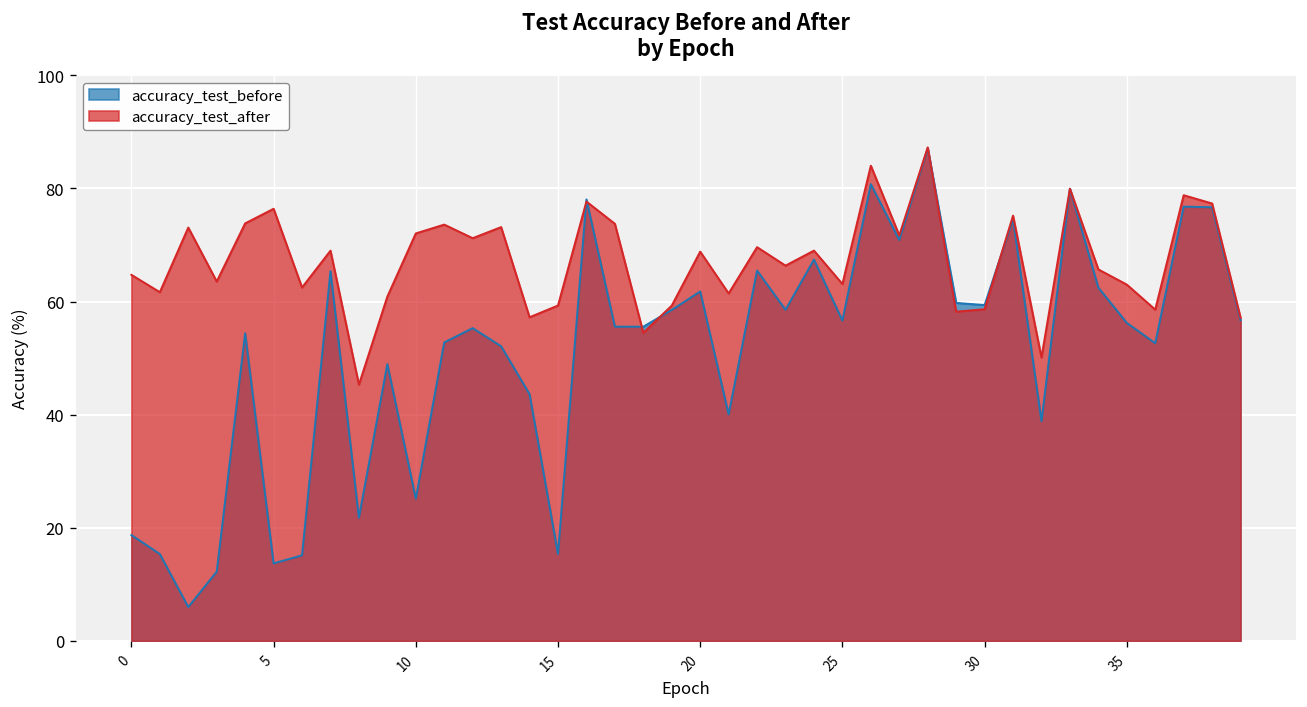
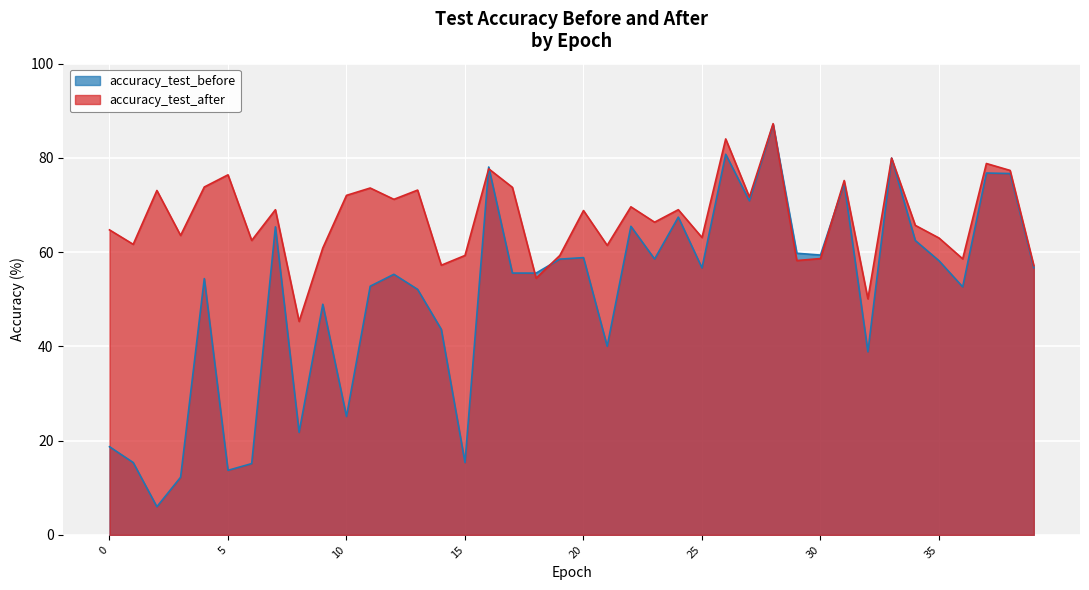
accuracy_test_before, 20: 62 -> 59
accuracy_test_before, 35: 56 -> 58
